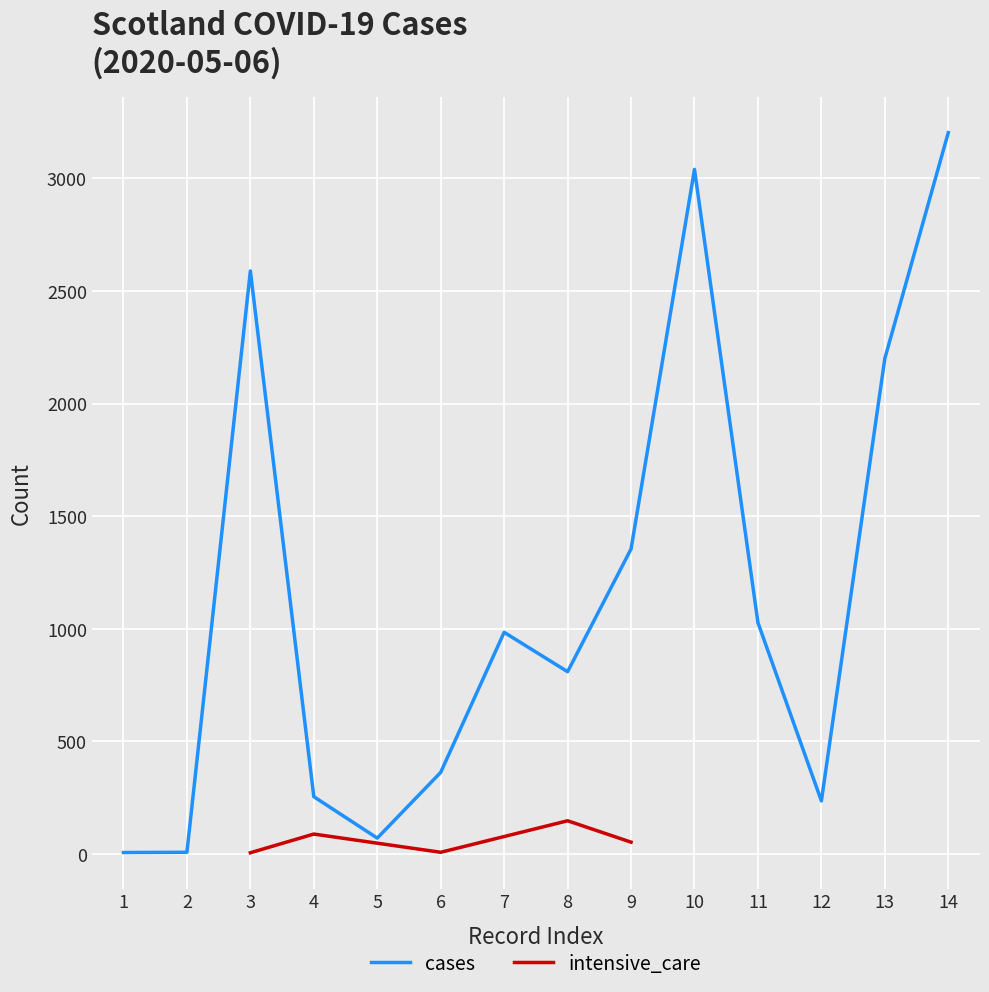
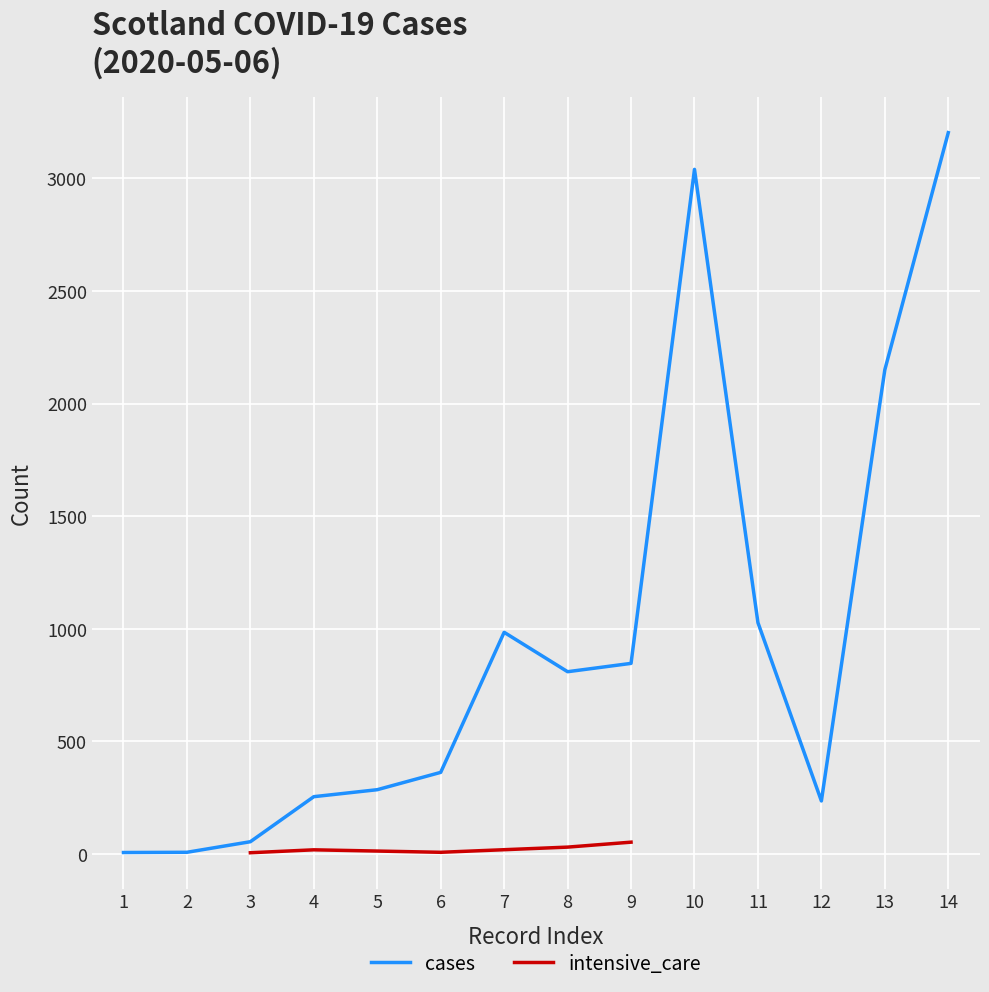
cases, 3: 2590 -> 50
intensive_care, 4: 90 -> 20
cases, 5: 70 -> 290
intensive_care, 8: 150 -> 30
cases, 9: 1350 -> 850
cases, 13: 2200 -> 2150
